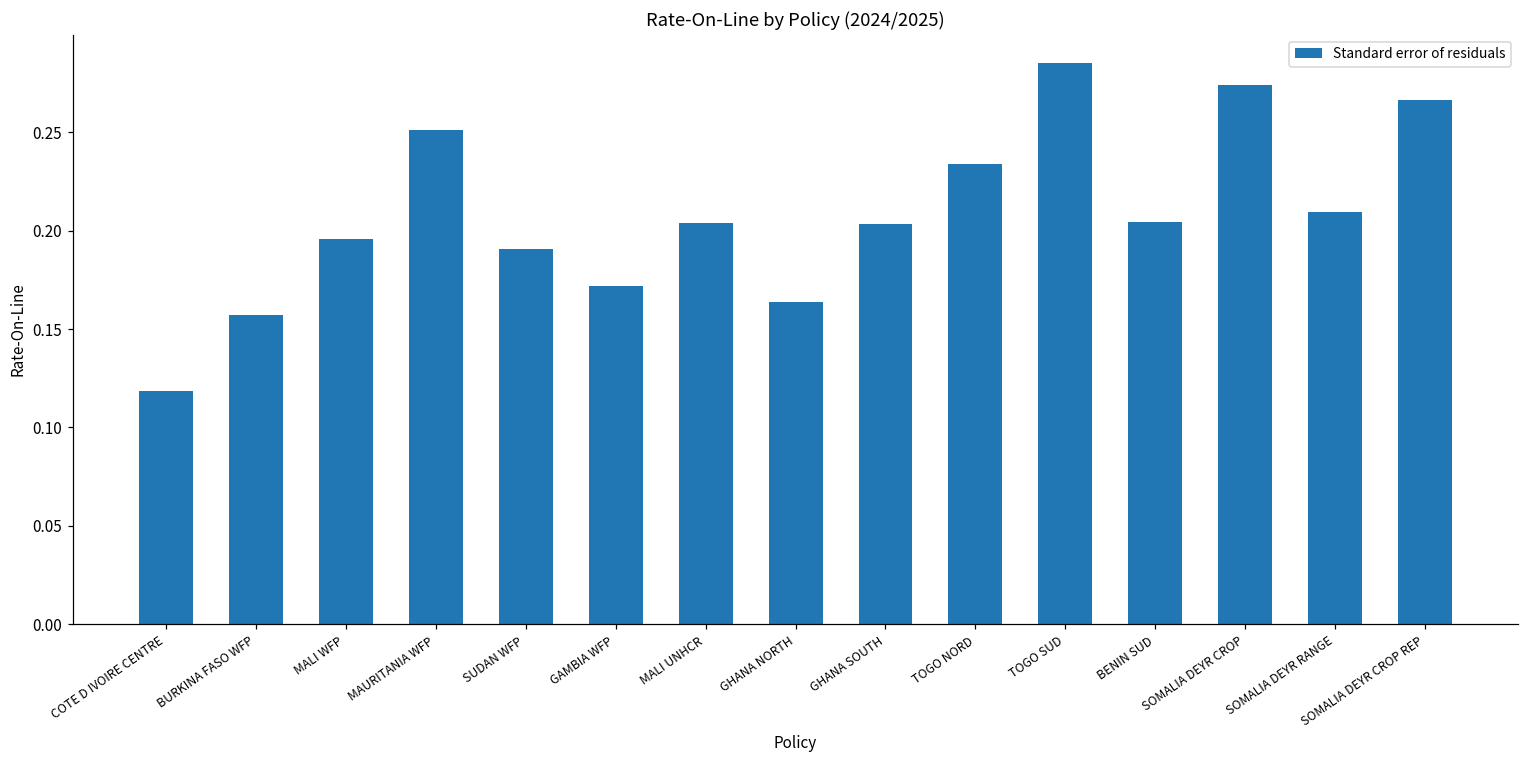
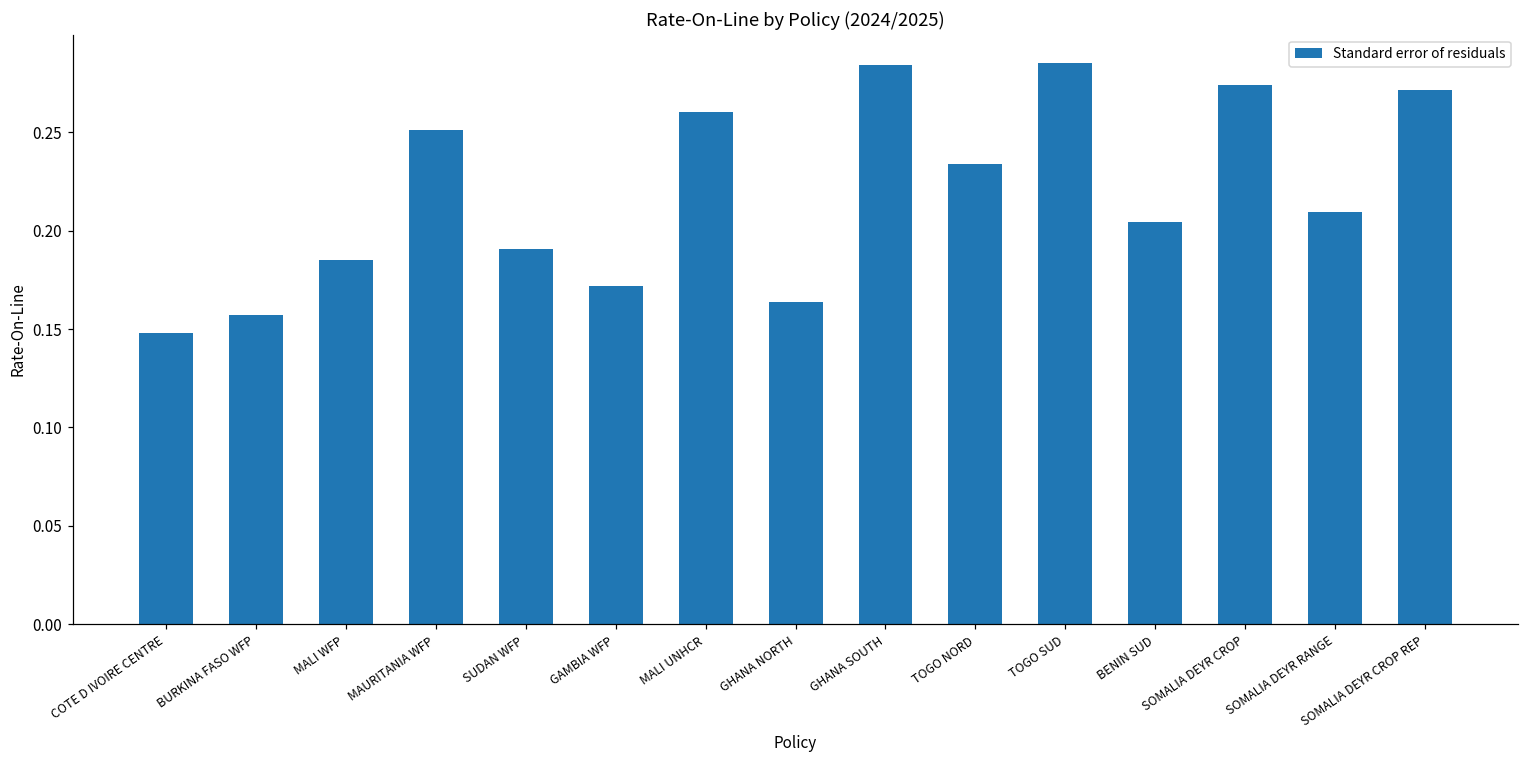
COTE D IVOIRE CENTRE: 0.119 -> 0.148
MALI WFP: 0.196 -> 0.185
MALI UNHCR: 0.204 -> 0.260
GHANA SOUTH: 0.203 -> 0.284
SOMALIA DEYR CROP REP: 0.266 -> 0.271
